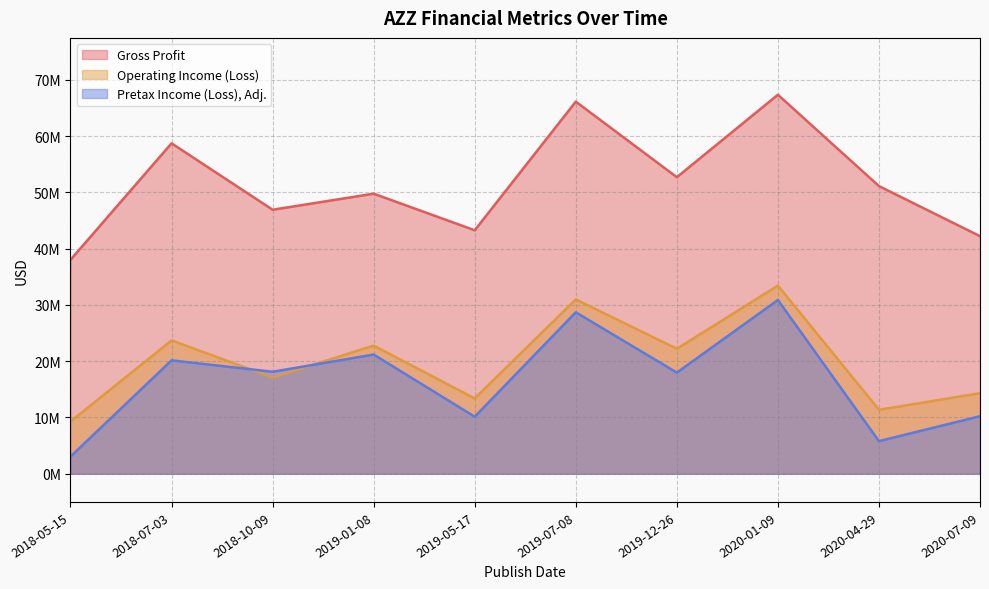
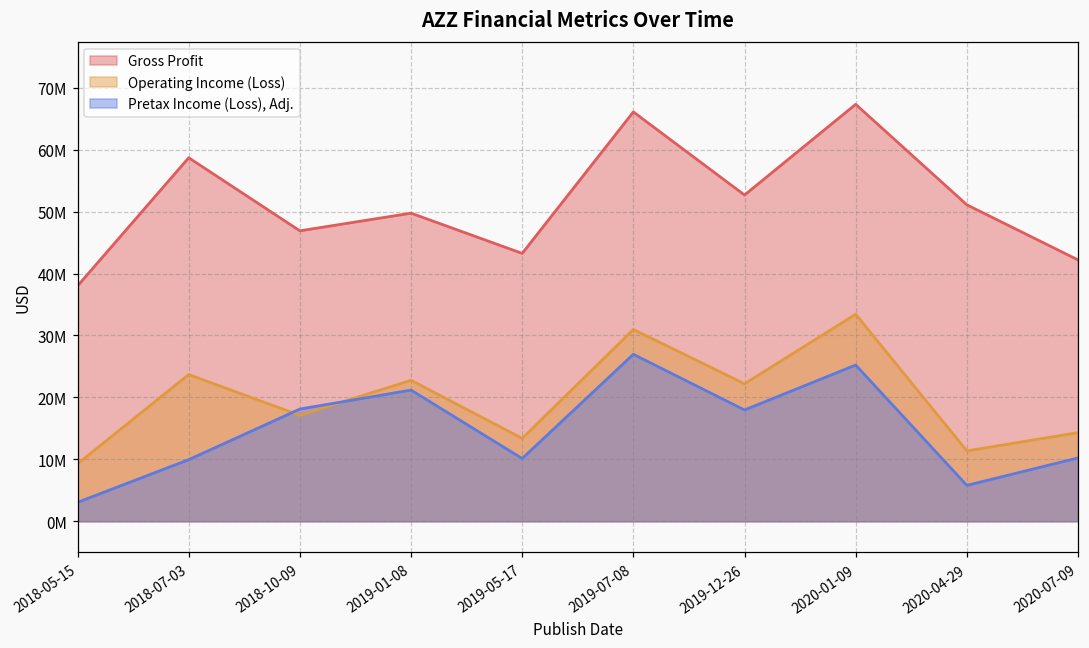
Pretax Income (Loss), Adj., 2018-07-03: 20000000 -> 10000000
Pretax Income (Loss), Adj., 2019-07-08: 29000000 -> 27000000
Pretax Income (Loss), Adj., 2020-01-09: 31000000 -> 25000000
